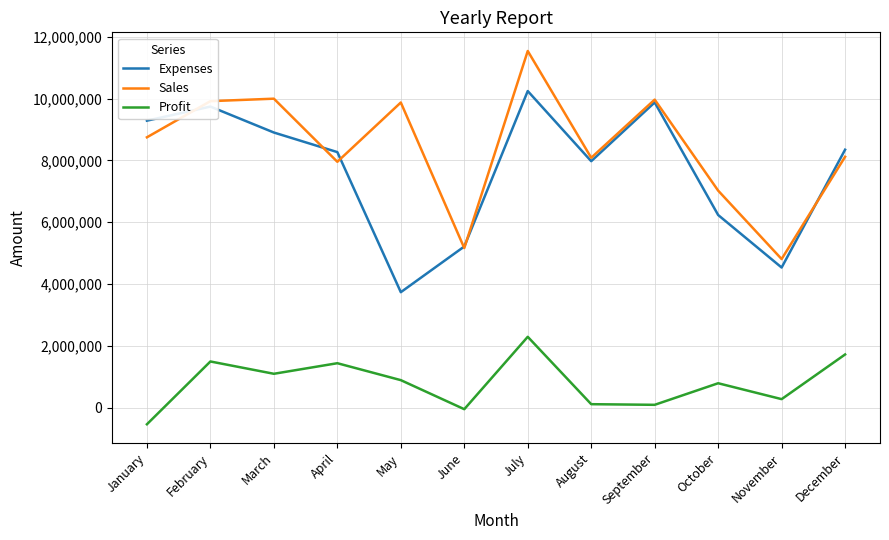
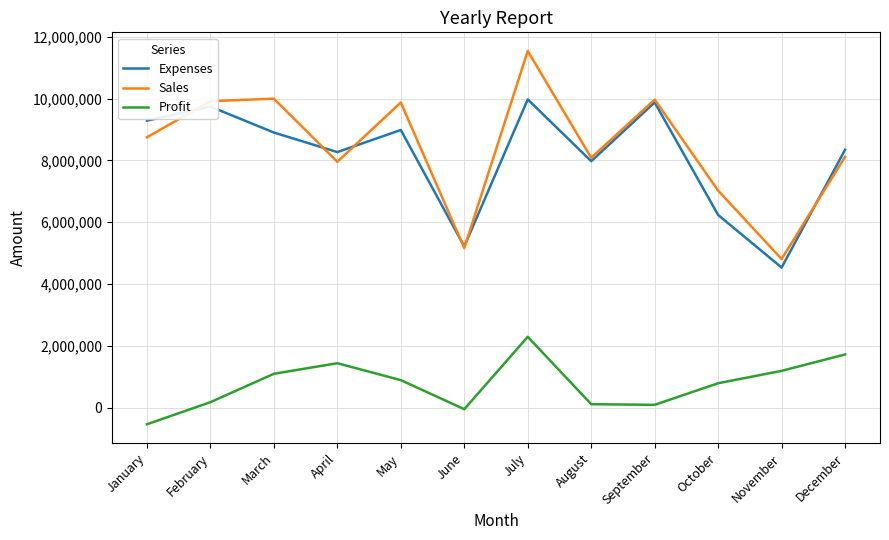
Profit, February: 1,500,000 -> 200,000
Expenses, May: 3,700,000 -> 9,000,000
Expenses, July: 10,200,000 -> 10,000,000
Profit, November: 300,000 -> 1,200,000
